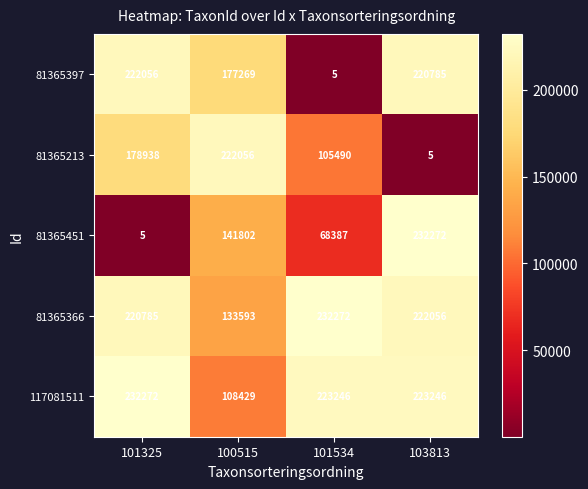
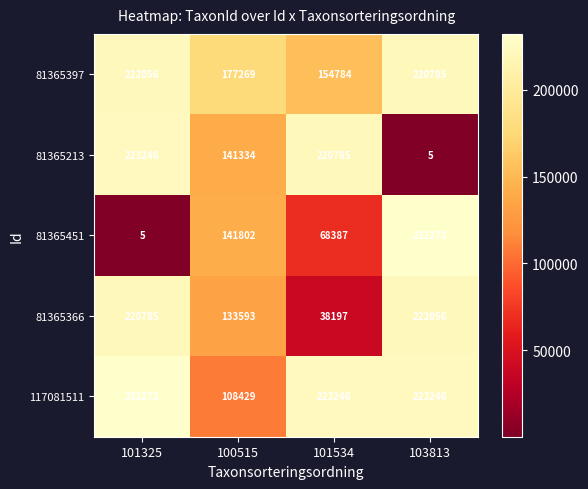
81365397, 101534: 5 -> 154784
81365213, 101325: 178938 -> 223246
81365213, 100515: 222056 -> 141334
81365213, 101534: 105490 -> 220785
81365366, 101534: 232272 -> 38197
